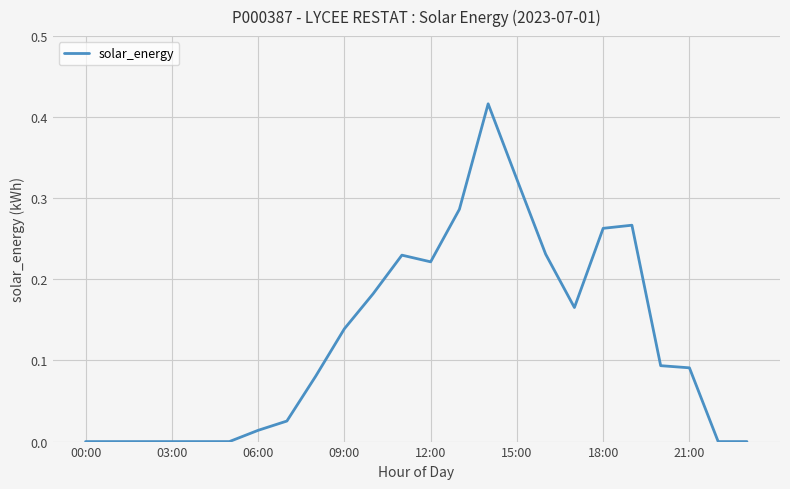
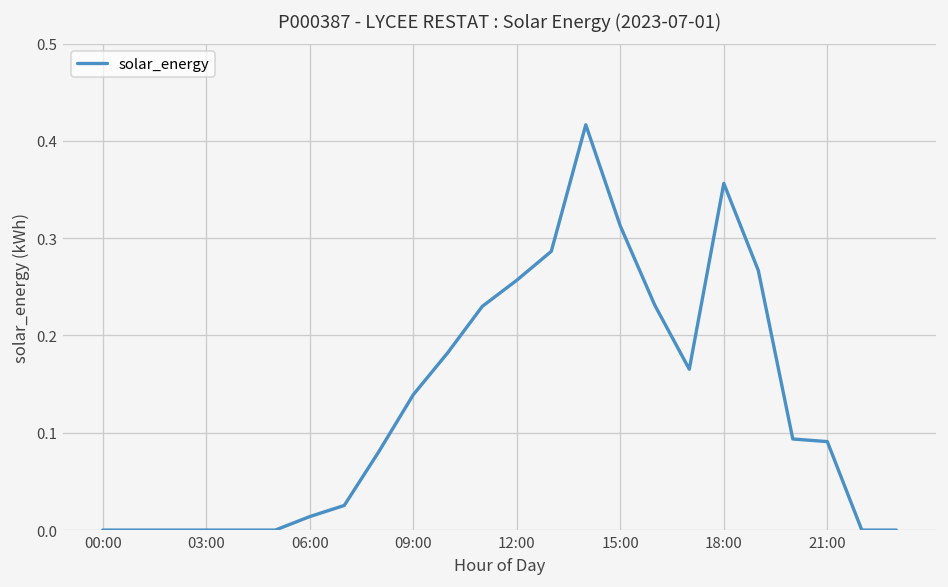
12:00: 0.22 -> 0.26
15:00: 0.32 -> 0.31
18:00: 0.26 -> 0.36
